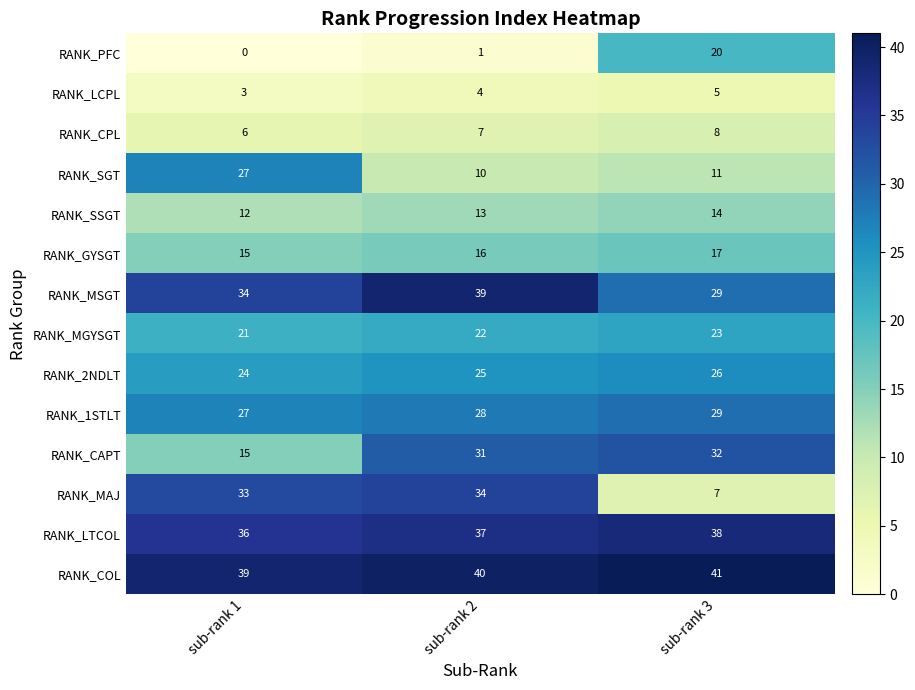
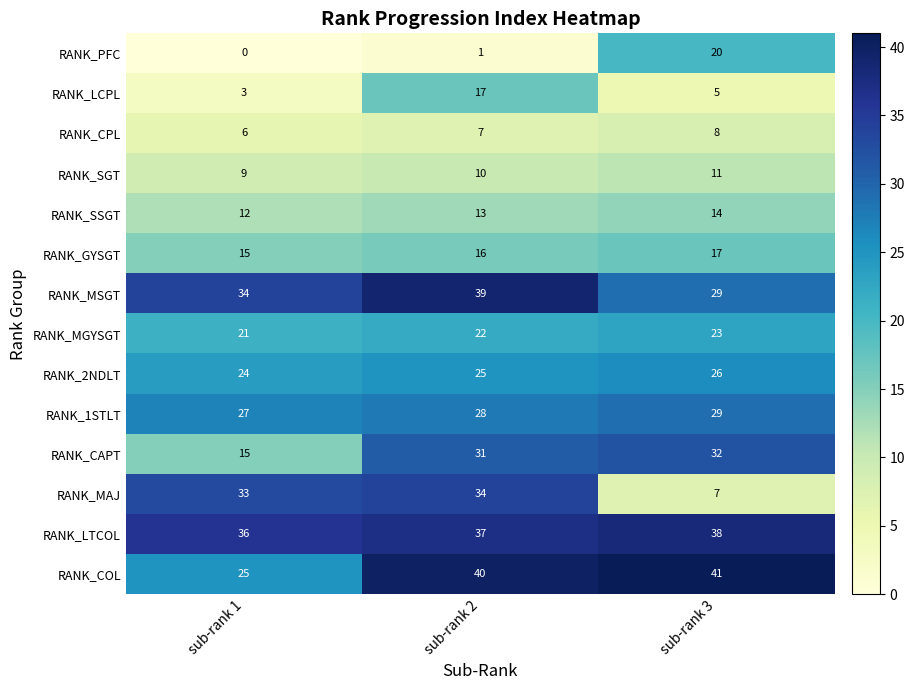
RANK_LCPL, sub-rank 2: 4 -> 17
RANK_SGT, sub-rank 1: 27 -> 9
RANK_COL, sub-rank 1: 39 -> 25
